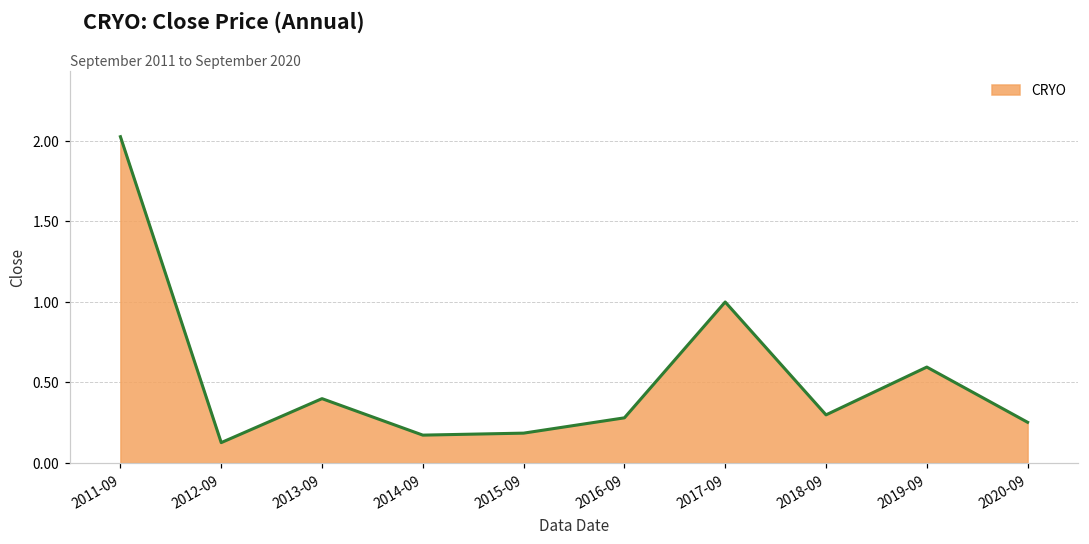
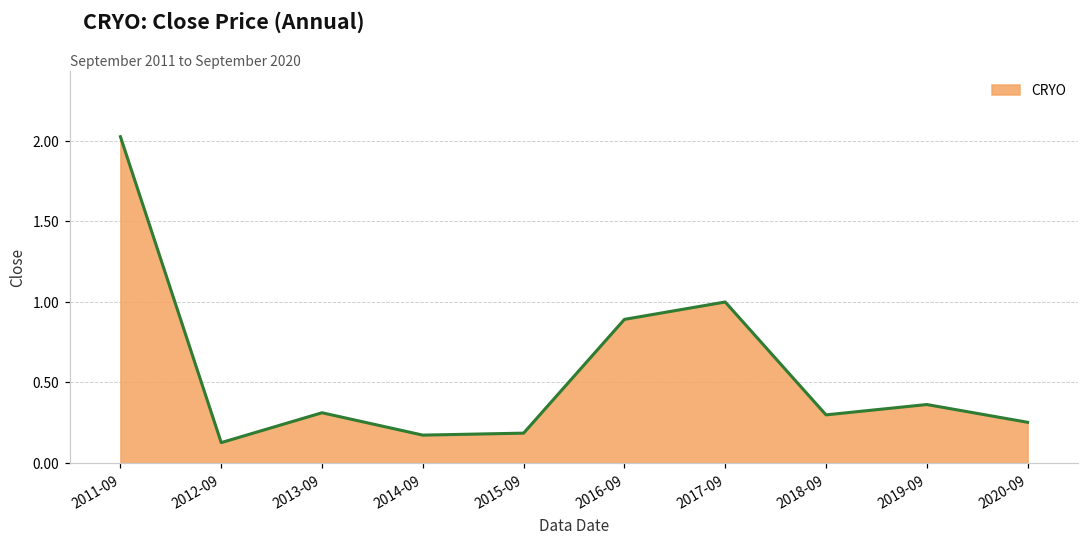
2013-09: 0.40 -> 0.31
2016-09: 0.28 -> 0.89
2019-09: 0.59 -> 0.36
